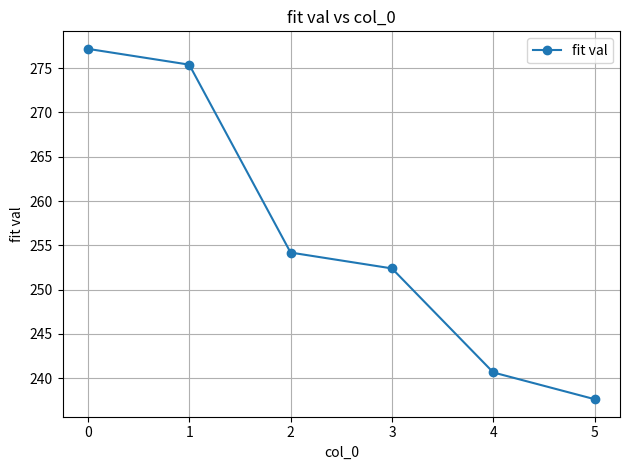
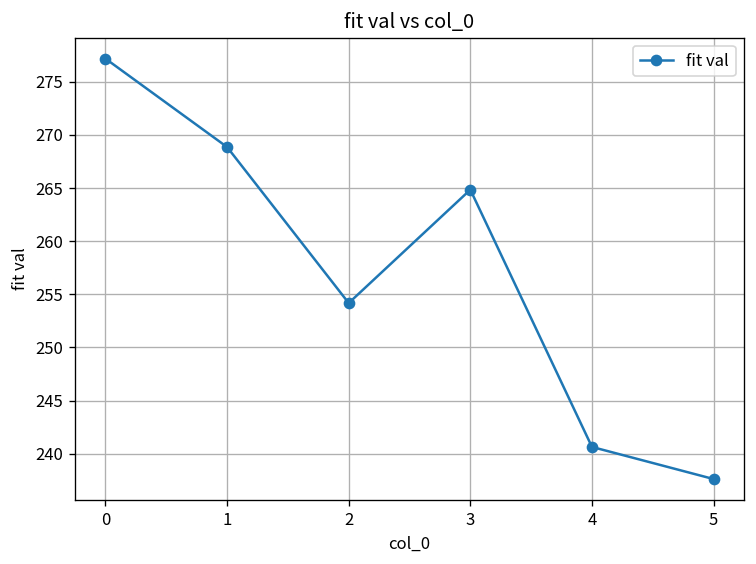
1: 275 -> 269
3: 252 -> 265
